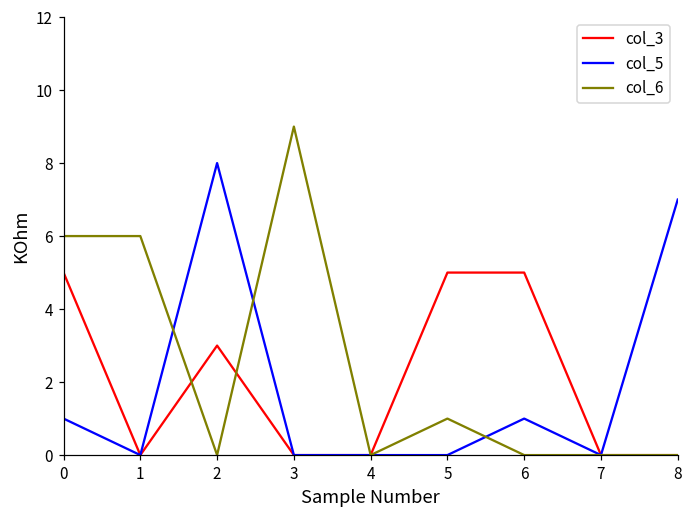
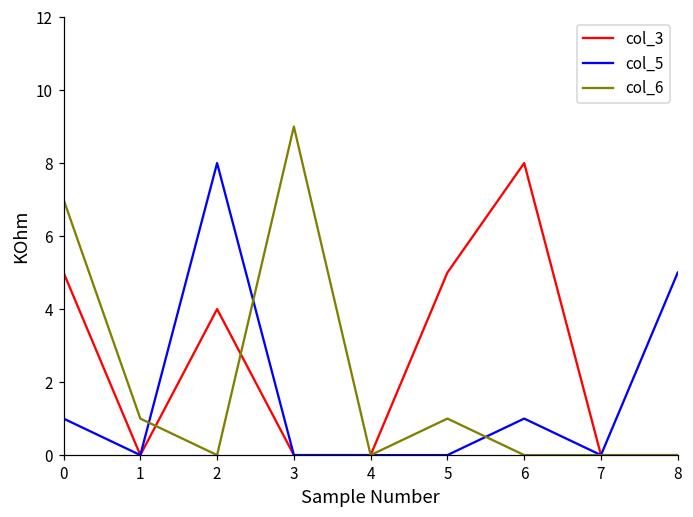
col_6, 0: 6 -> 7
col_6, 1: 6 -> 1
col_3, 2: 3 -> 4
col_3, 6: 5 -> 8
col_5, 8: 7 -> 5
